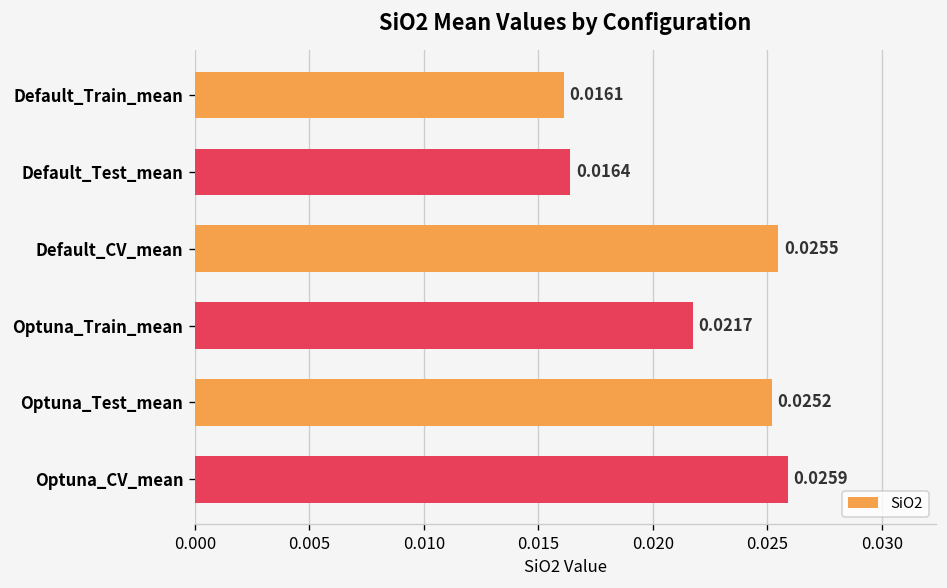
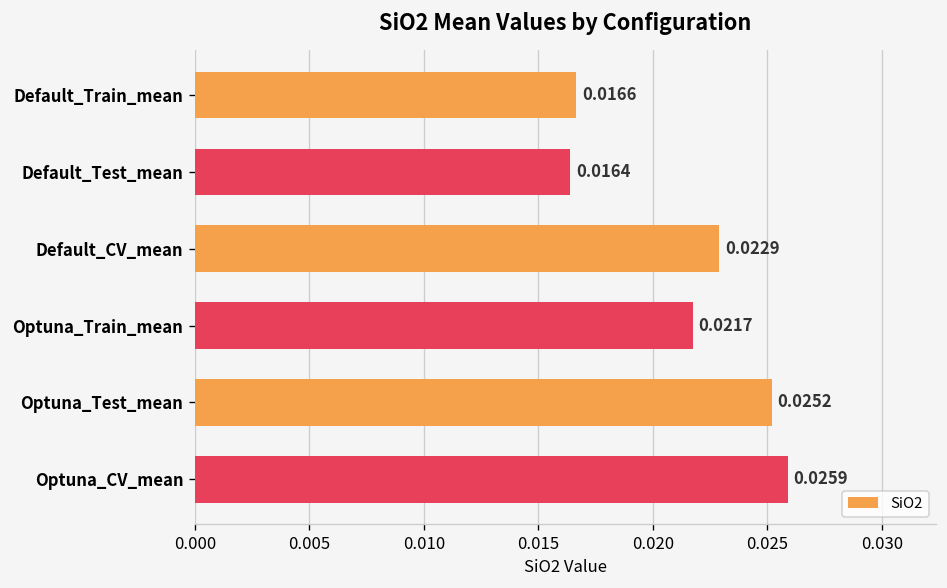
Default_Train_mean: 0.0161 -> 0.0166
Default_CV_mean: 0.0255 -> 0.0229
